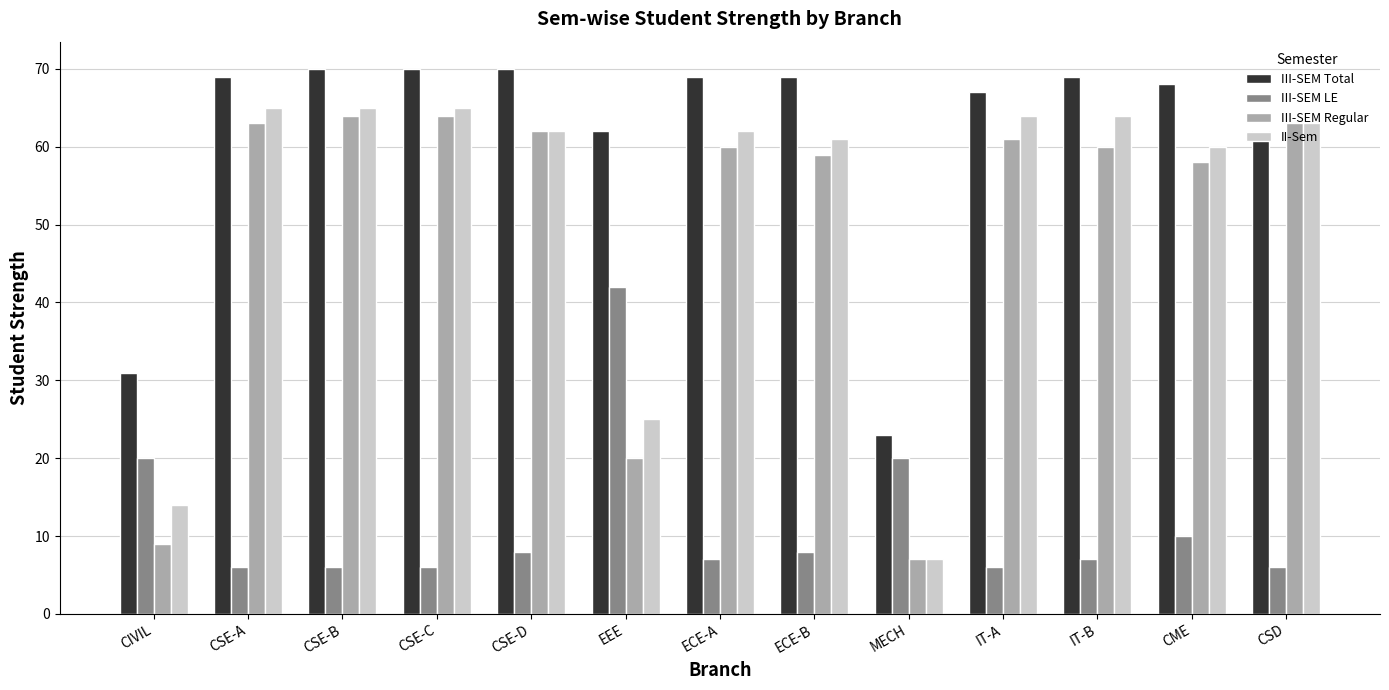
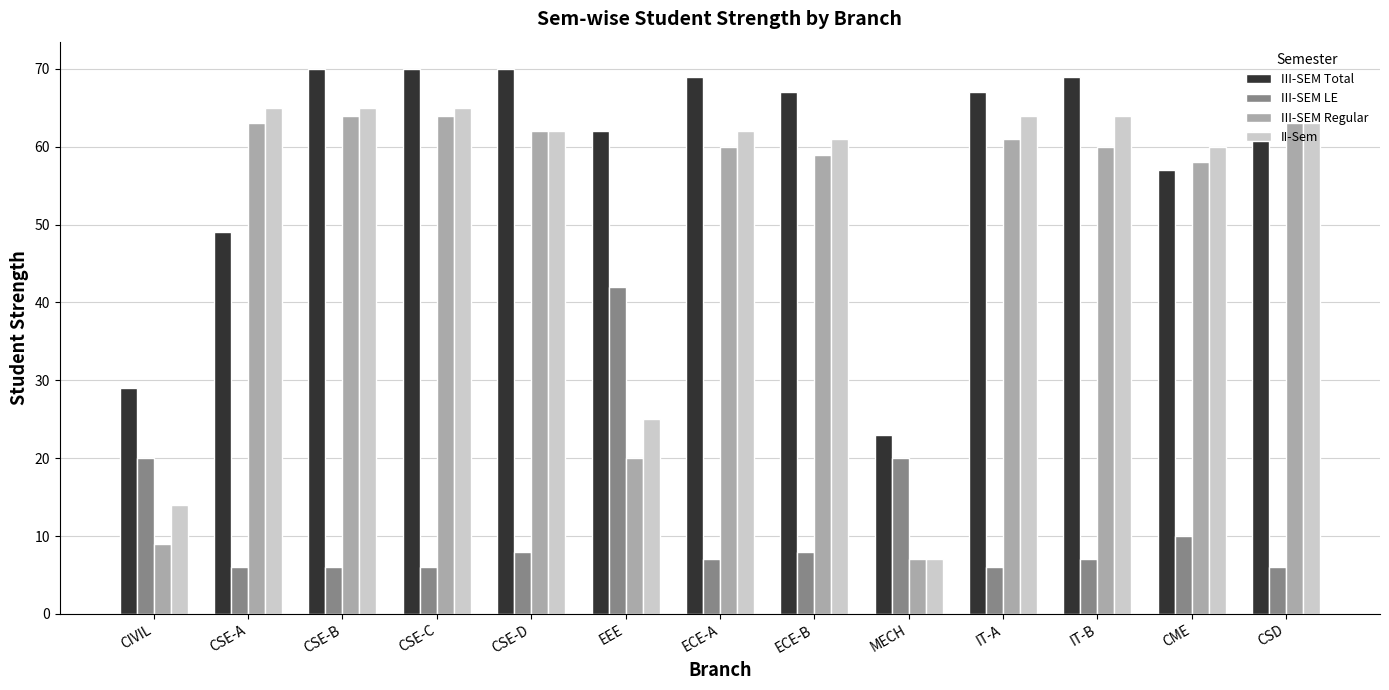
III-SEM Total, CIVIL: 31 -> 29
III-SEM Total, CSE-A: 69 -> 49
III-SEM Total, ECE-B: 69 -> 67
III-SEM Total, CME: 68 -> 57
